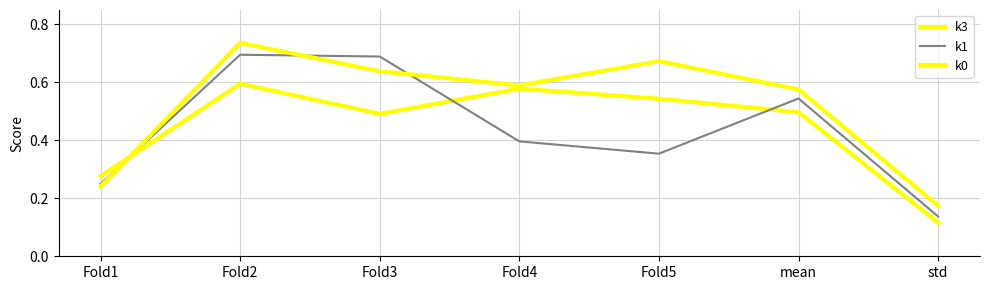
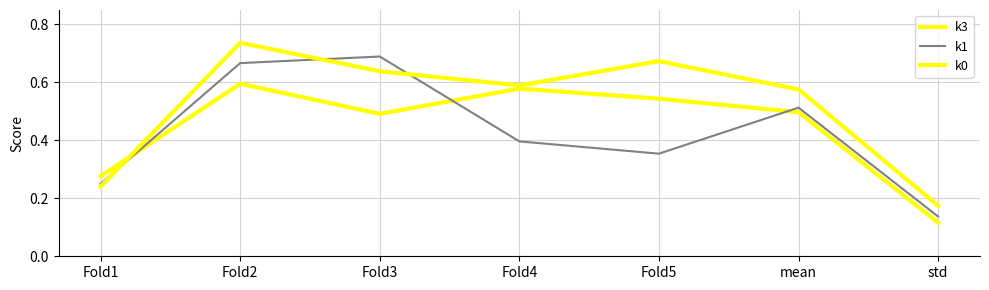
k1, Fold2: 0.70 -> 0.67
k1, mean: 0.54 -> 0.51
